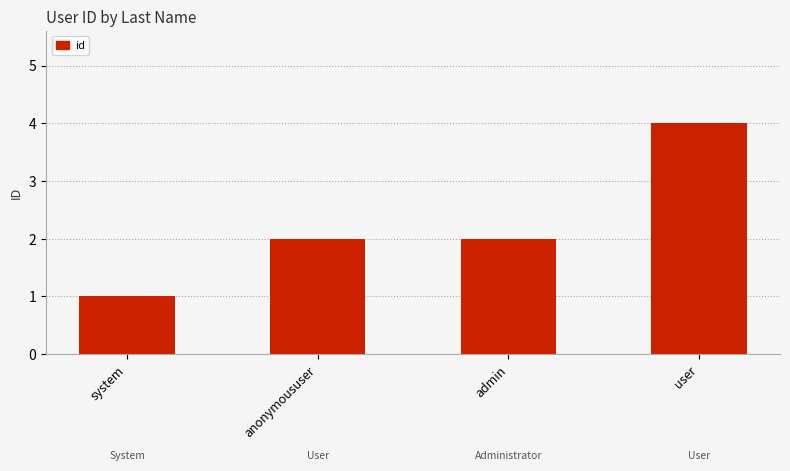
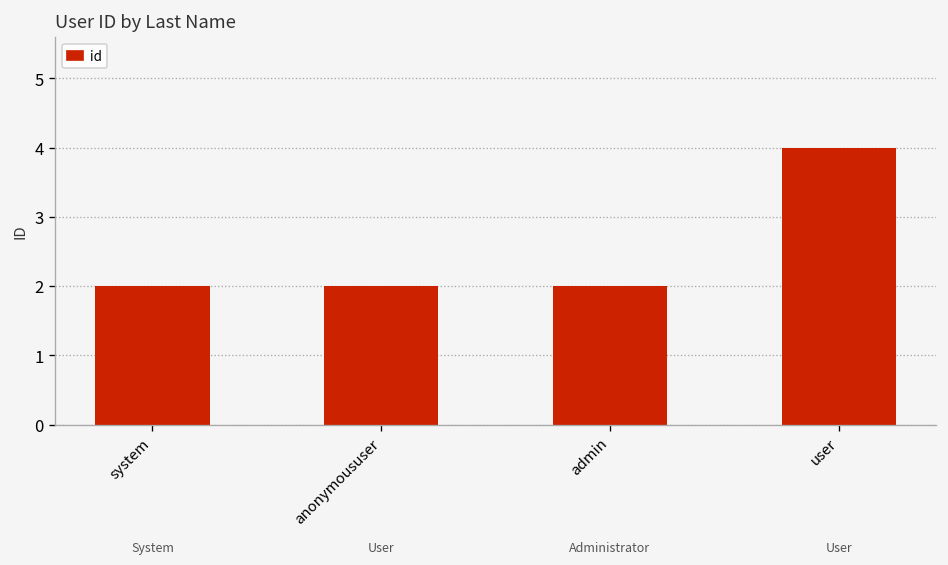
system: 1 -> 2
